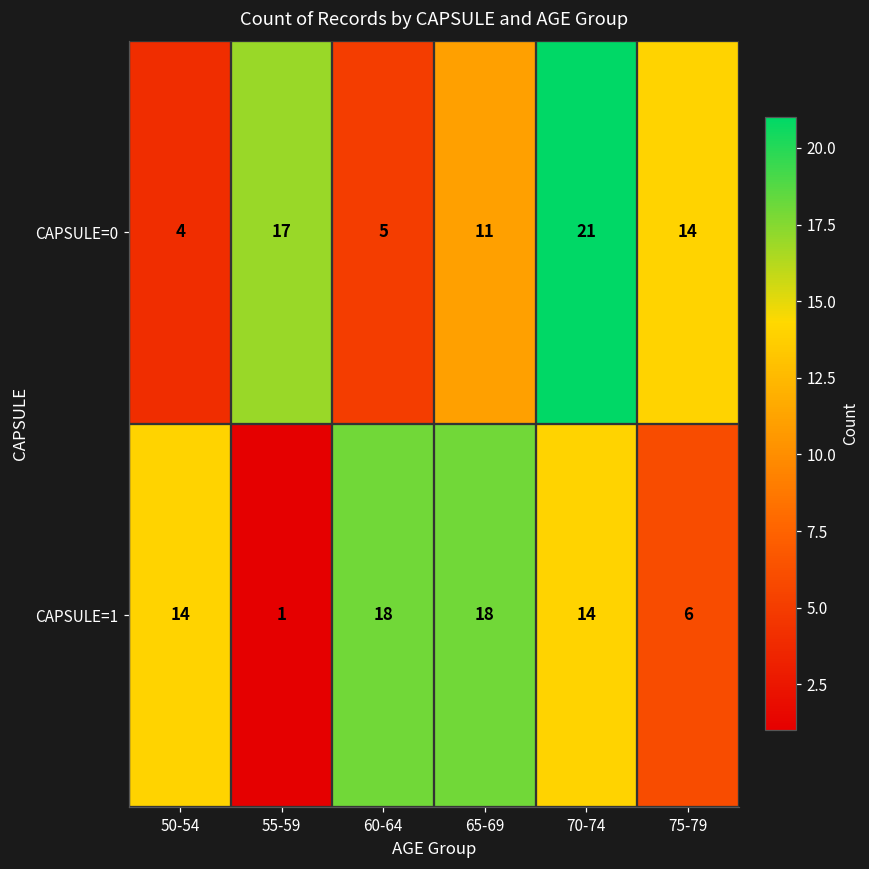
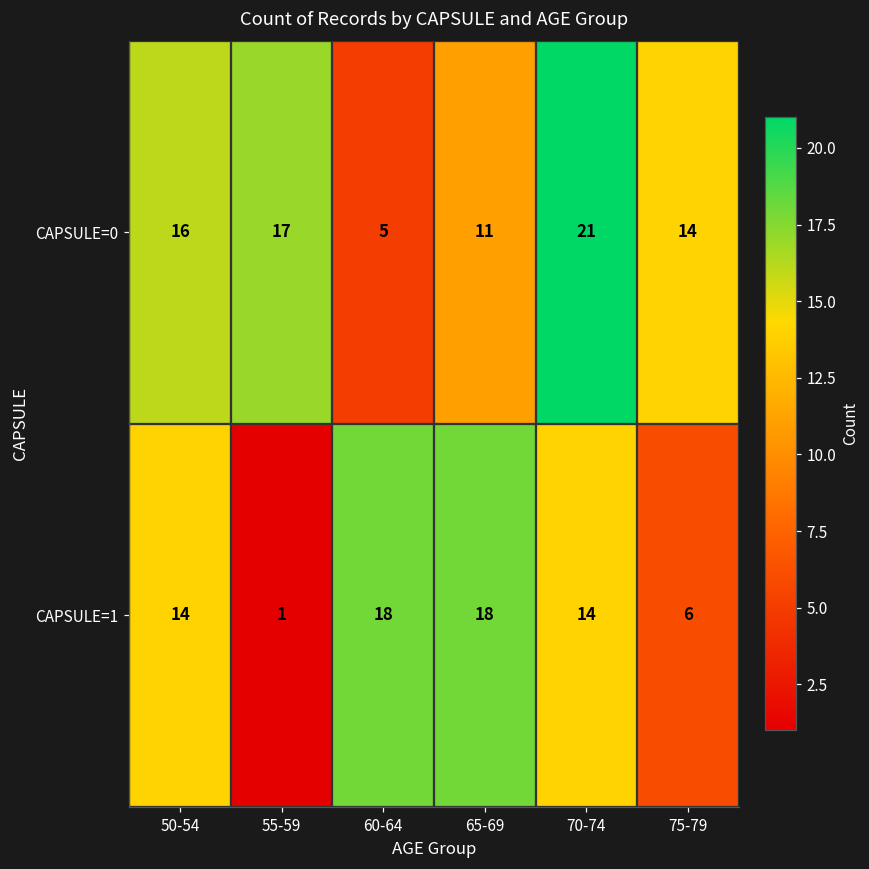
CAPSULE=0, 50-54: 4 -> 16
